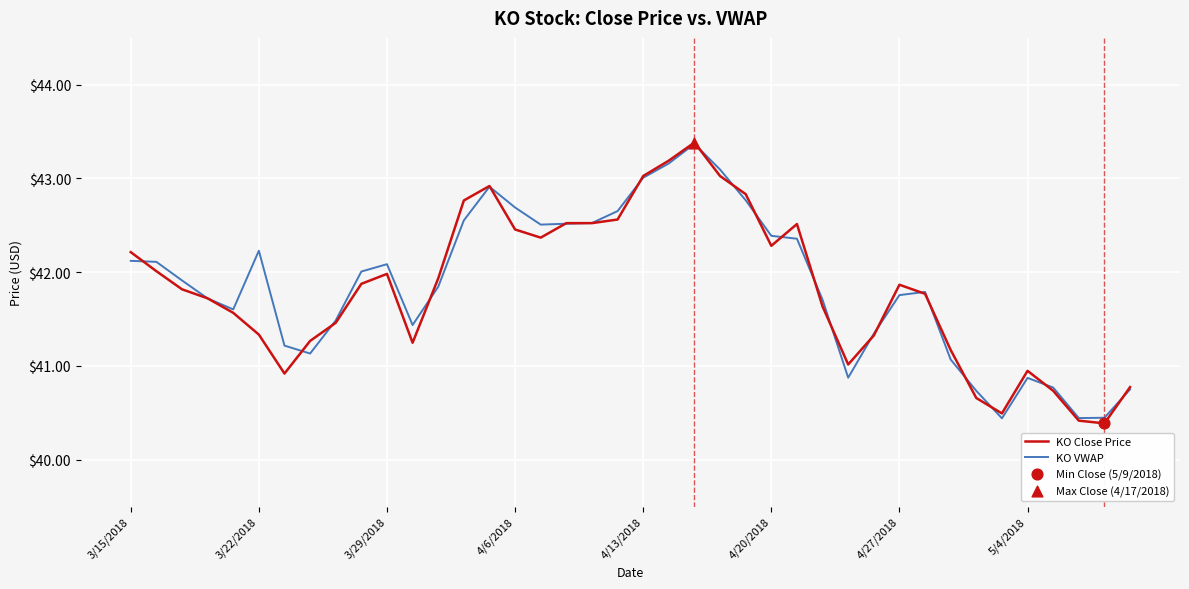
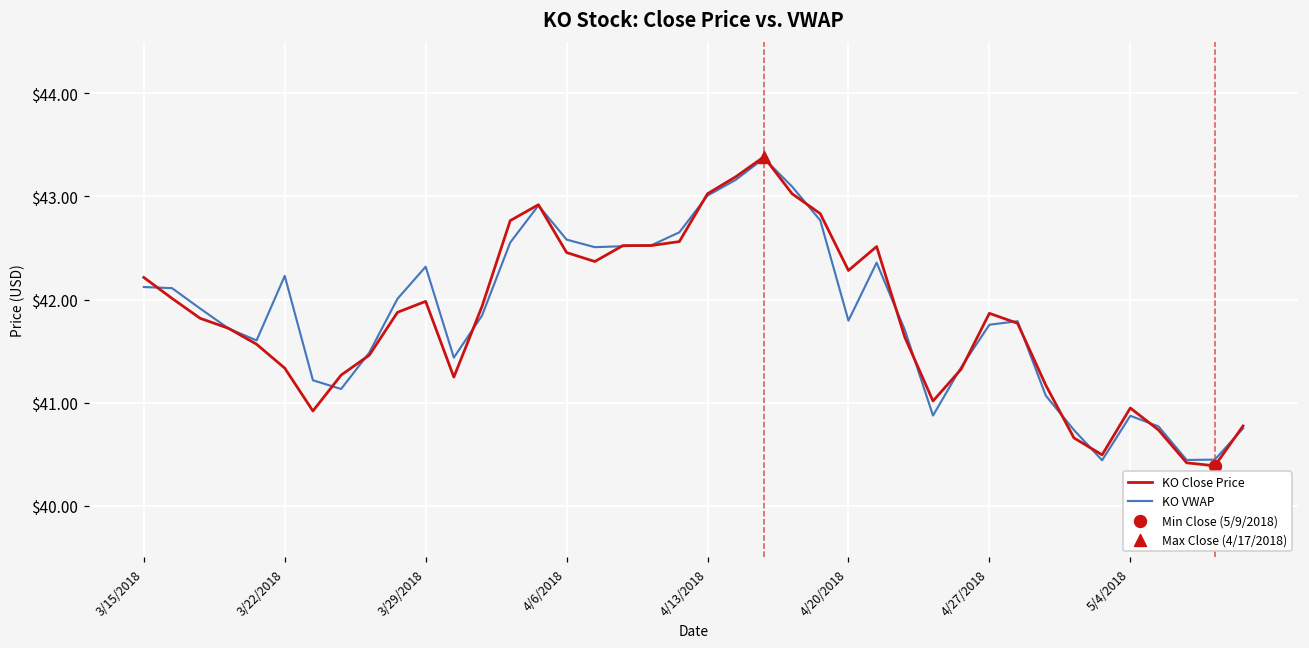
KO VWAP, 3/29/2018: $42.1 -> $42.3
KO VWAP, 4/6/2018: $42.7 -> $42.6
KO VWAP, 4/20/2018: $42.4 -> $41.8
